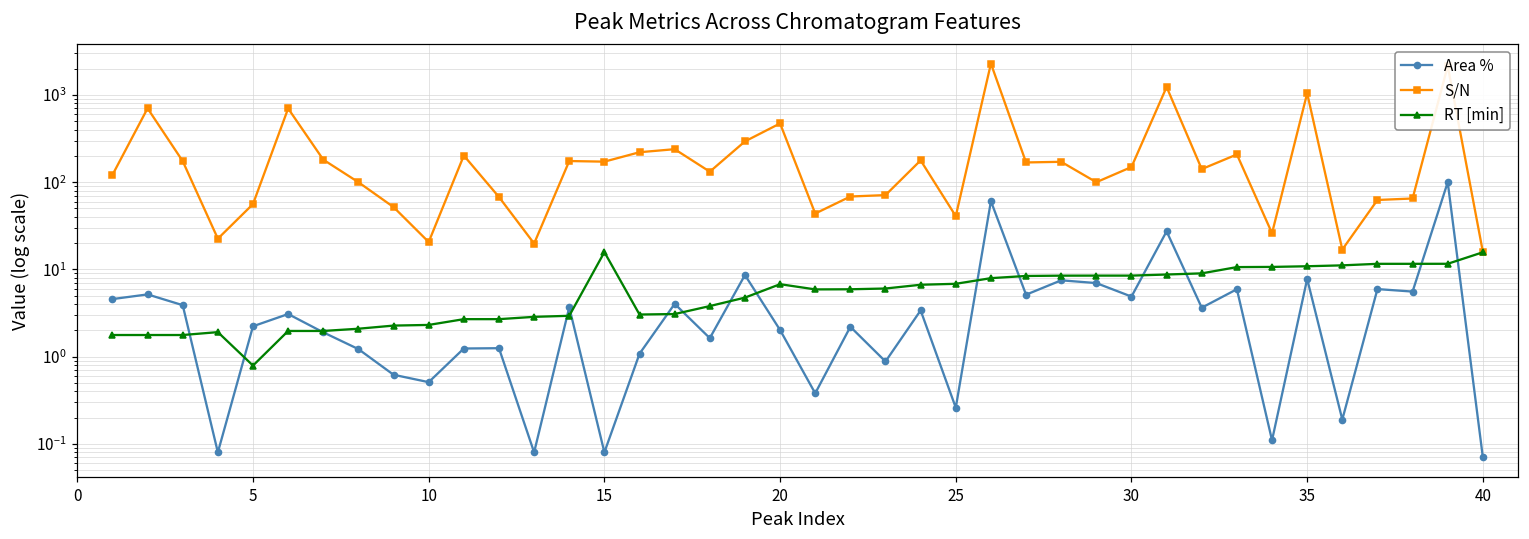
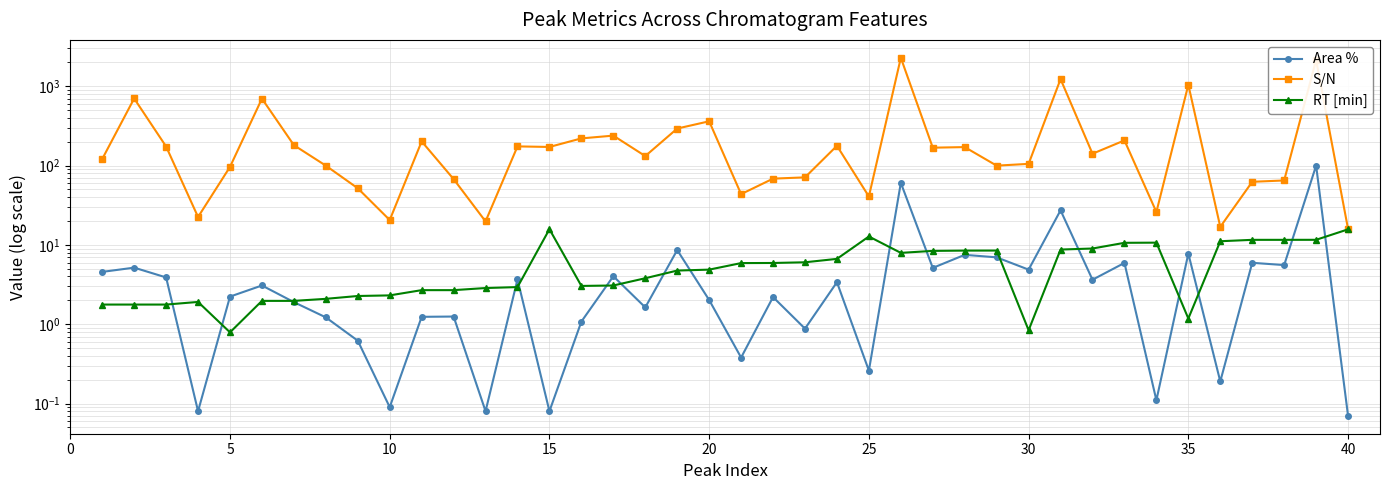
S/N, 5: 60 -> 100
Area %, 10: 0.5 -> 0.09
S/N, 20: 500 -> 400
RT [min], 20: 7 -> 5
RT [min], 25: 7 -> 13
S/N, 30: 150 -> 110
RT [min], 30: 8 -> 0.8
RT [min], 35: 11 -> 1.2
